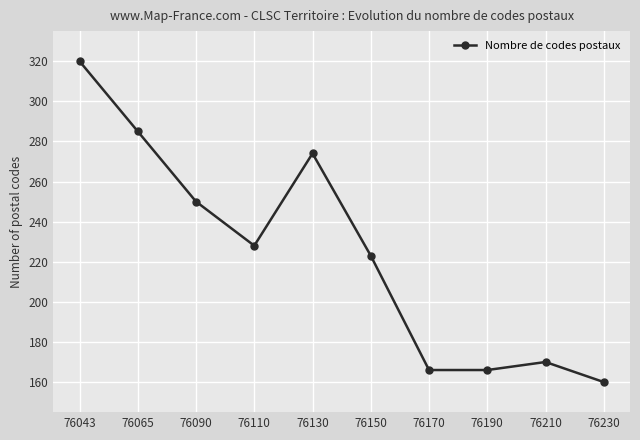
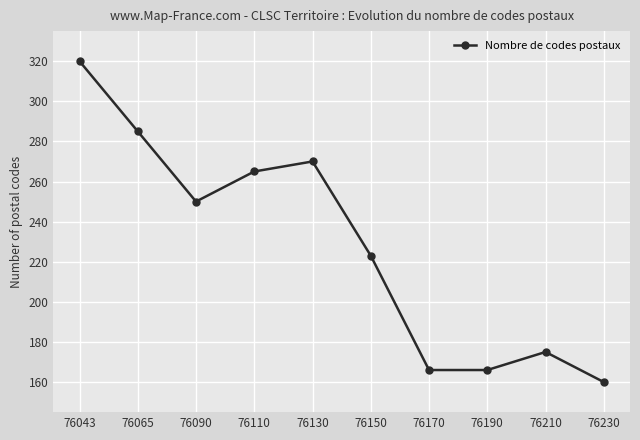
76110: 228 -> 265
76130: 274 -> 270
76210: 170 -> 175
